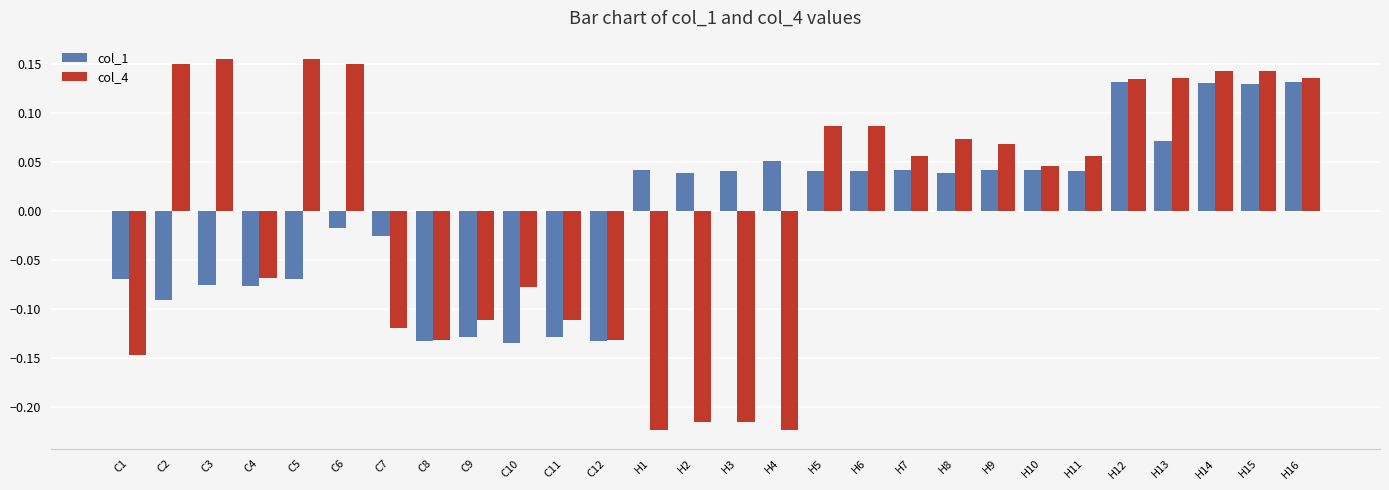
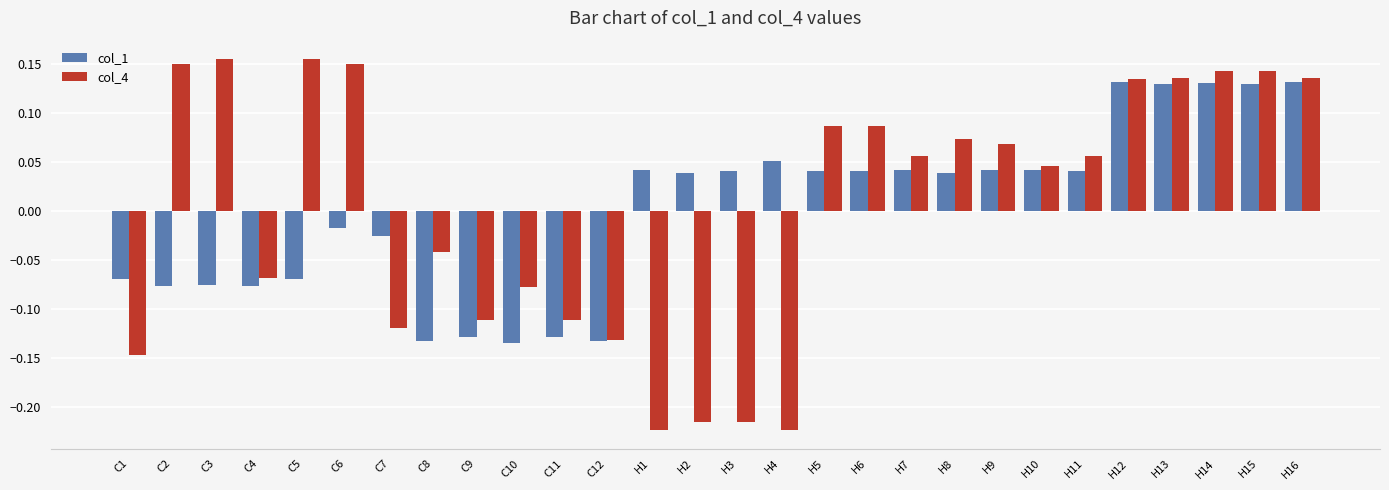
col_1, C2: -0.09 -> -0.08
col_4, C8: -0.13 -> -0.04
col_1, H13: 0.07 -> 0.13
